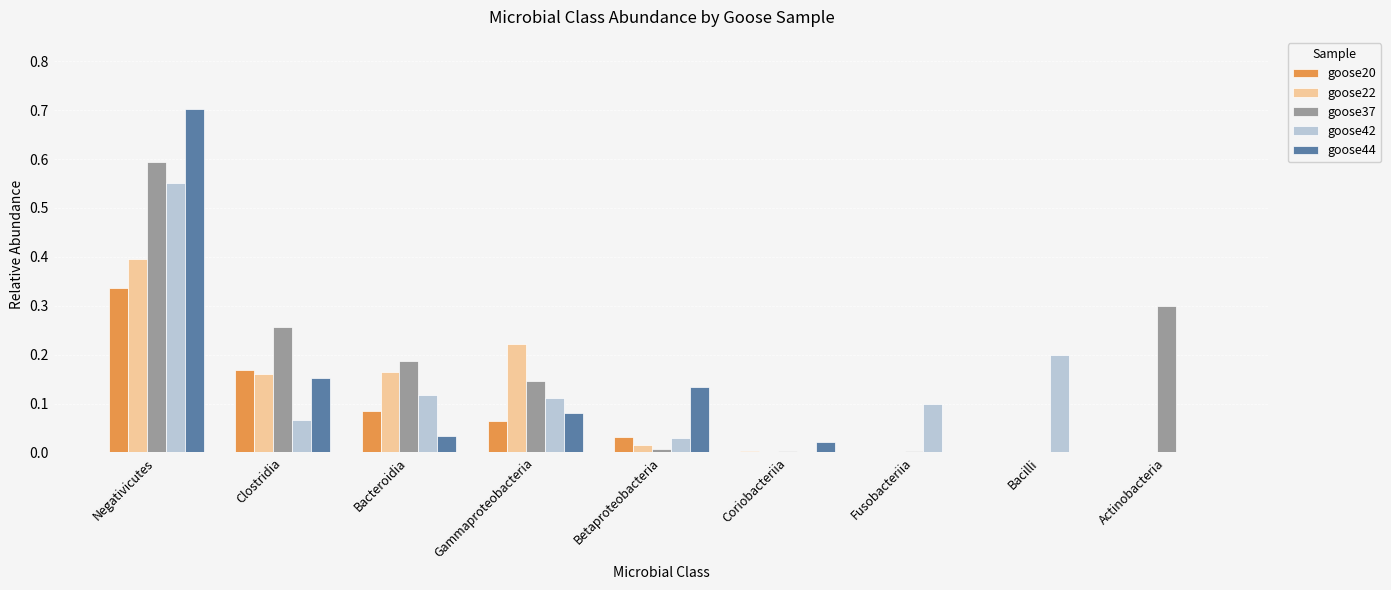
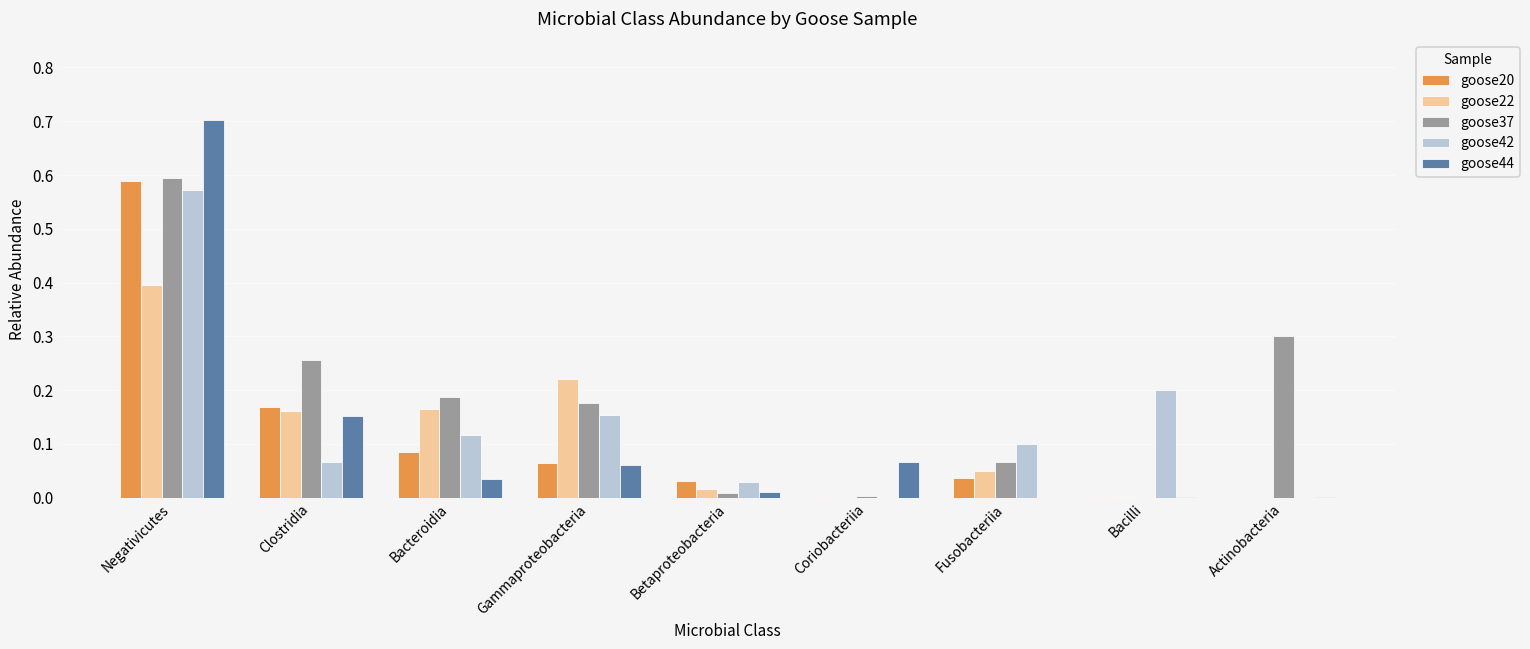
goose20, Negativicutes: 0.34 -> 0.59
goose42, Negativicutes: 0.55 -> 0.57
goose37, Gammaproteobacteria: 0.15 -> 0.18
goose42, Gammaproteobacteria: 0.11 -> 0.15
goose44, Gammaproteobacteria: 0.08 -> 0.06
goose44, Betaproteobacteria: 0.13 -> 0.01
goose44, Coriobacteriia: 0.02 -> 0.07
goose20, Fusobacteriia: 0.00 -> 0.04
goose22, Fusobacteriia: 0.00 -> 0.05
goose37, Fusobacteriia: 0.00 -> 0.07
